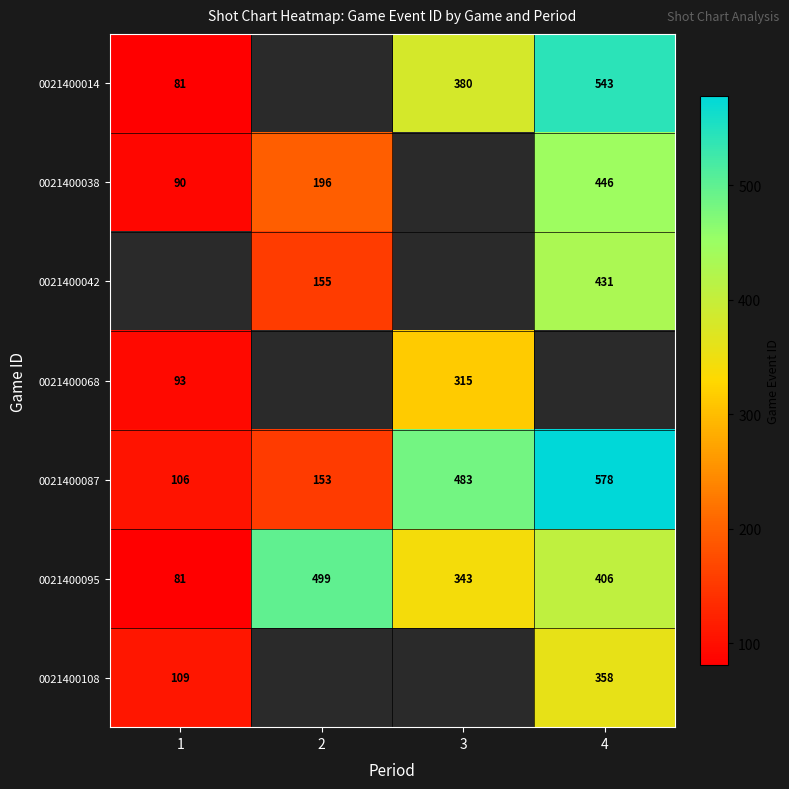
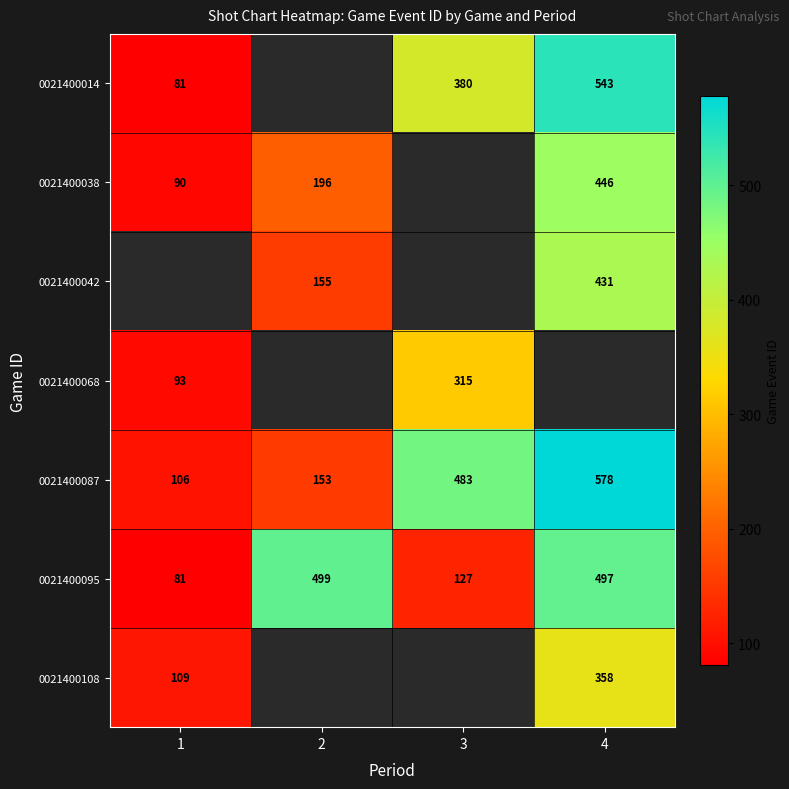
0021400095, 3: 343 -> 127
0021400095, 4: 406 -> 497
